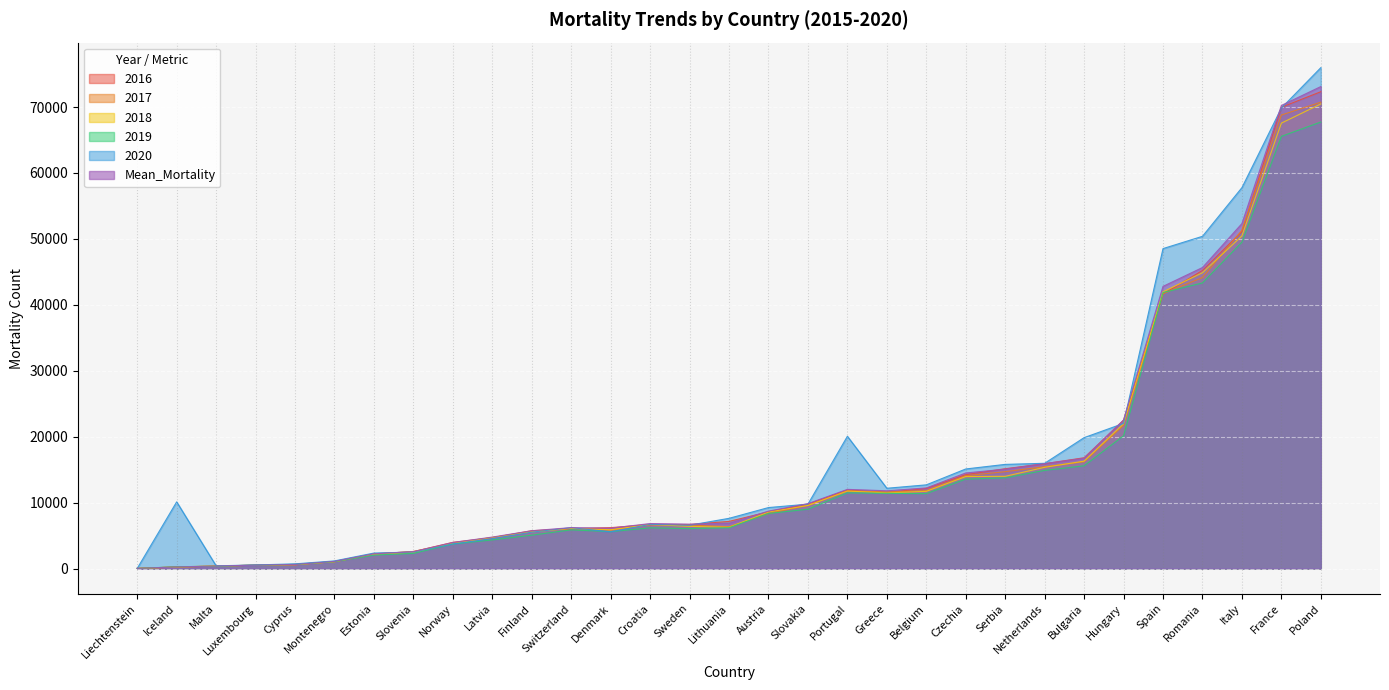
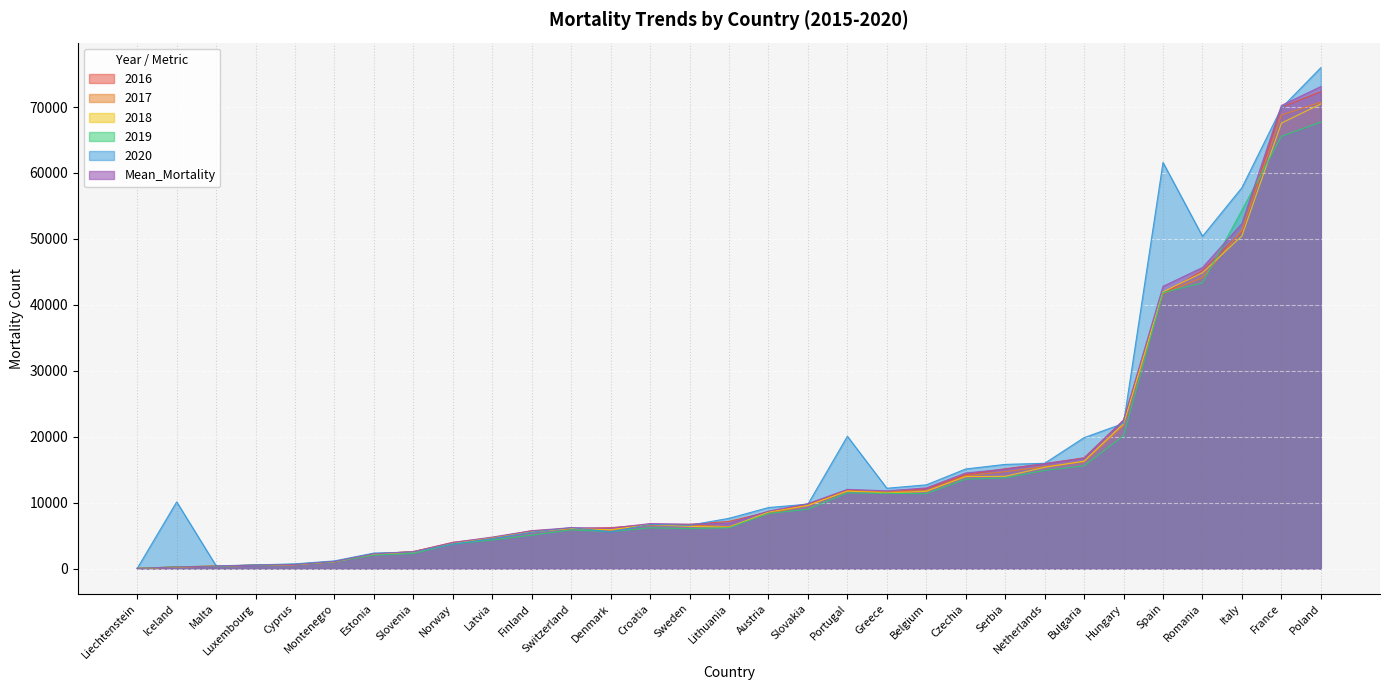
2020, Spain: 49000 -> 62000
2019, Italy: 50000 -> 54000
